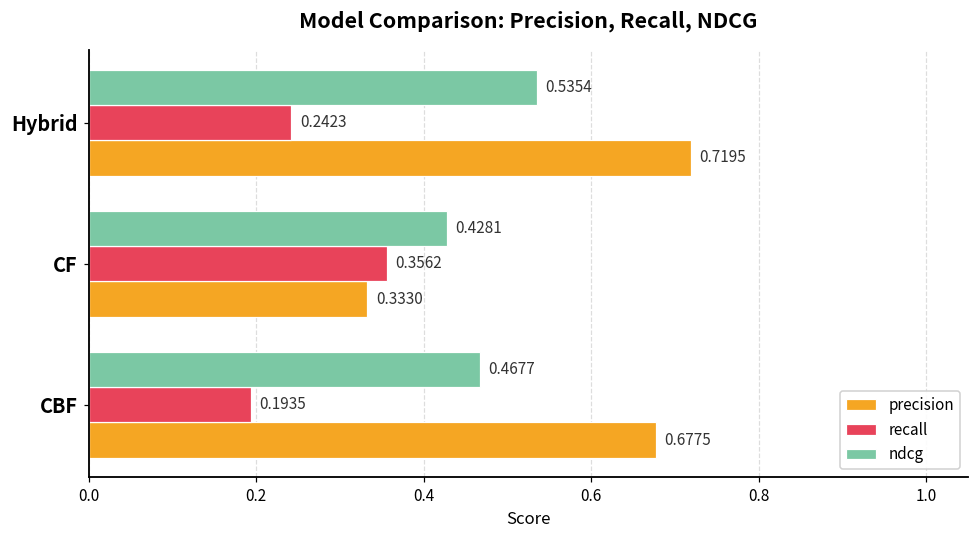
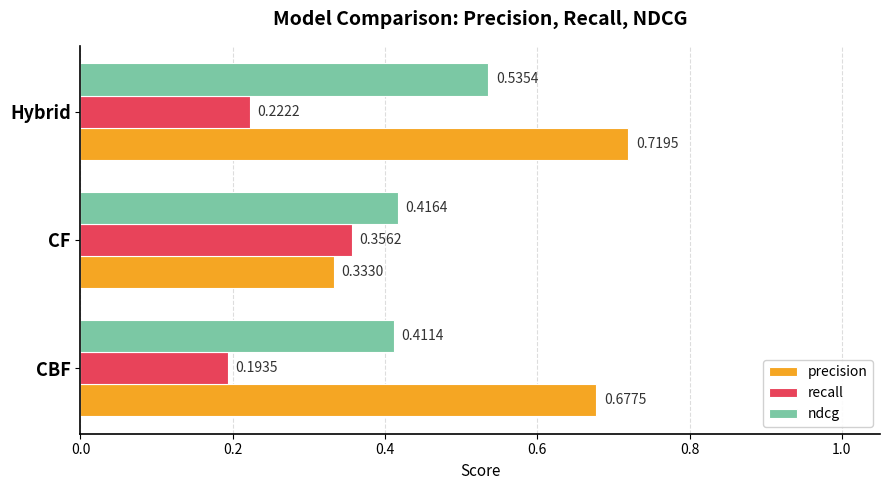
recall, Hybrid: 0.2423 -> 0.2222
ndcg, CF: 0.4281 -> 0.4164
ndcg, CBF: 0.4677 -> 0.4114
